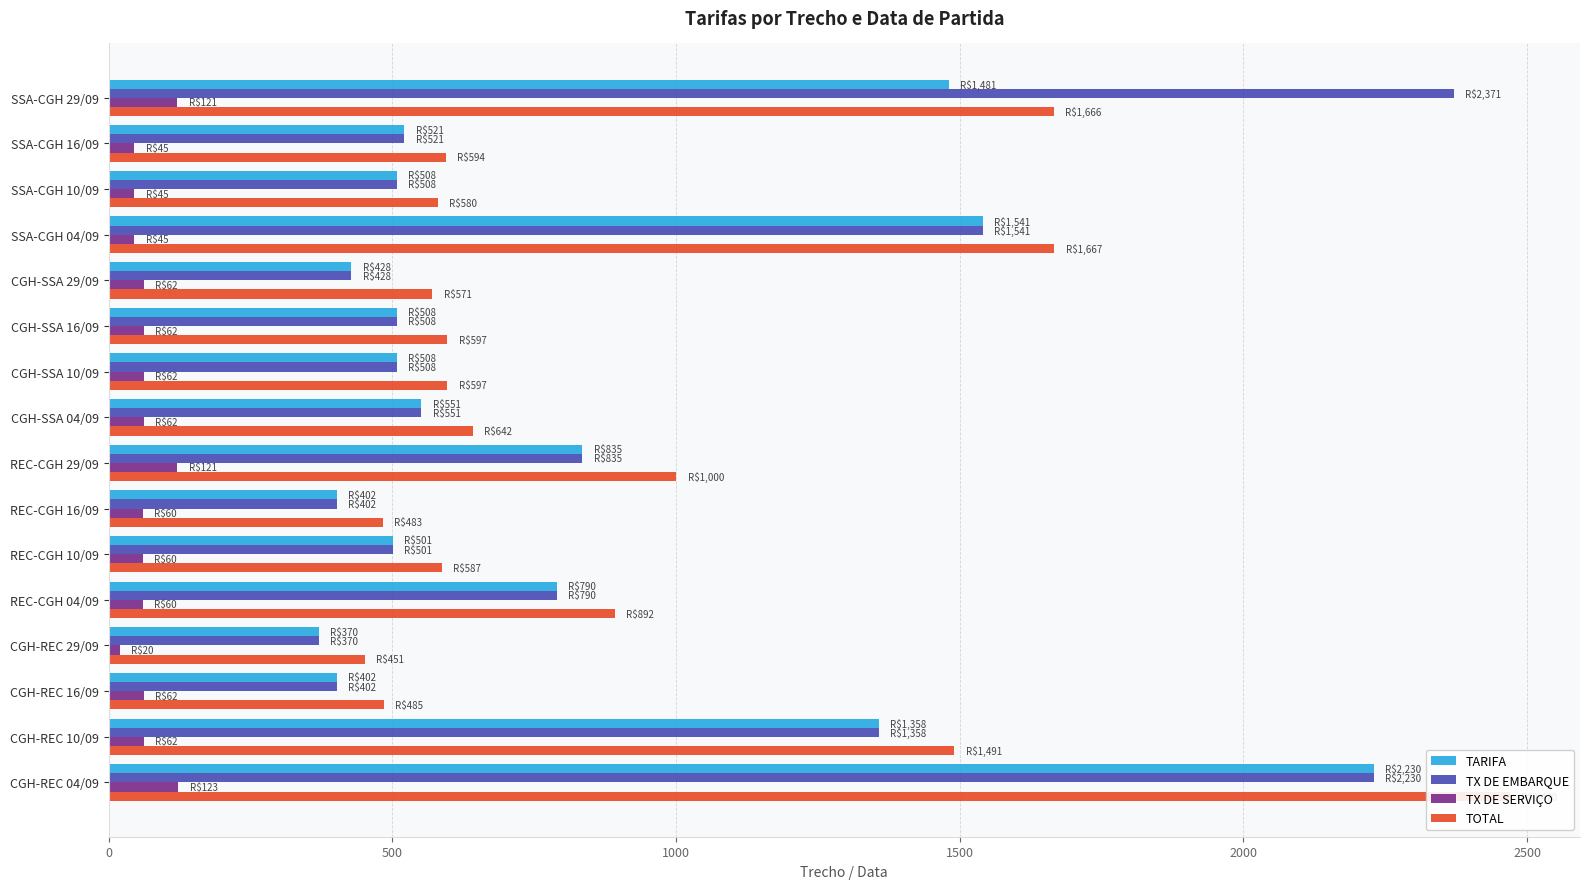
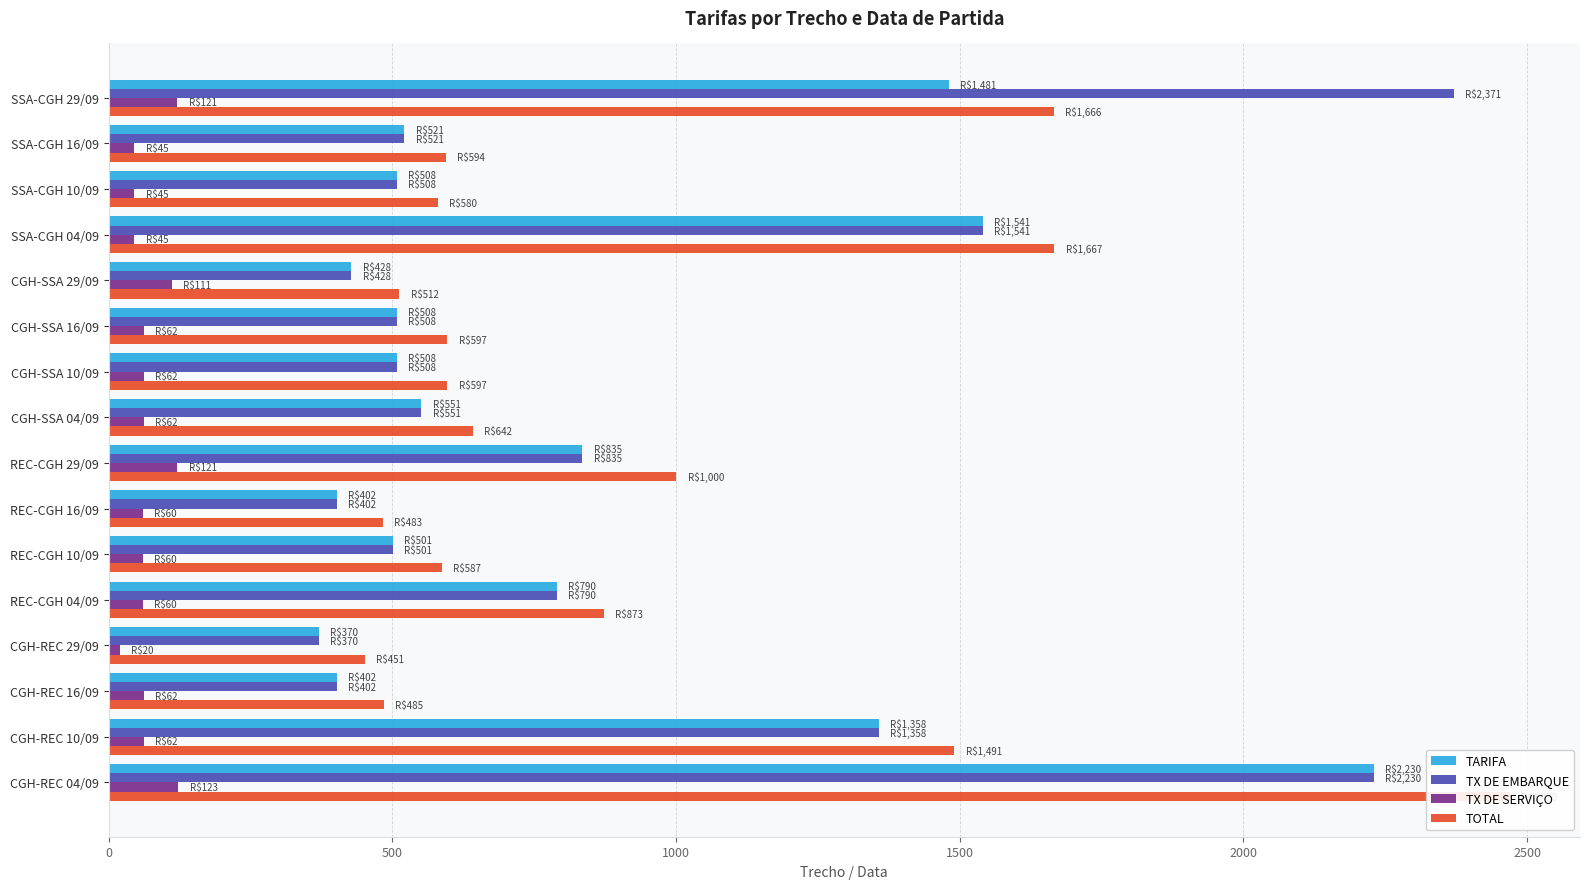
TX DE SERVIÇO, CGH-SSA 29/09: $62 -> $111
TOTAL, CGH-SSA 29/09: $571 -> $512
TOTAL, REC-CGH 04/09: $892 -> $873
